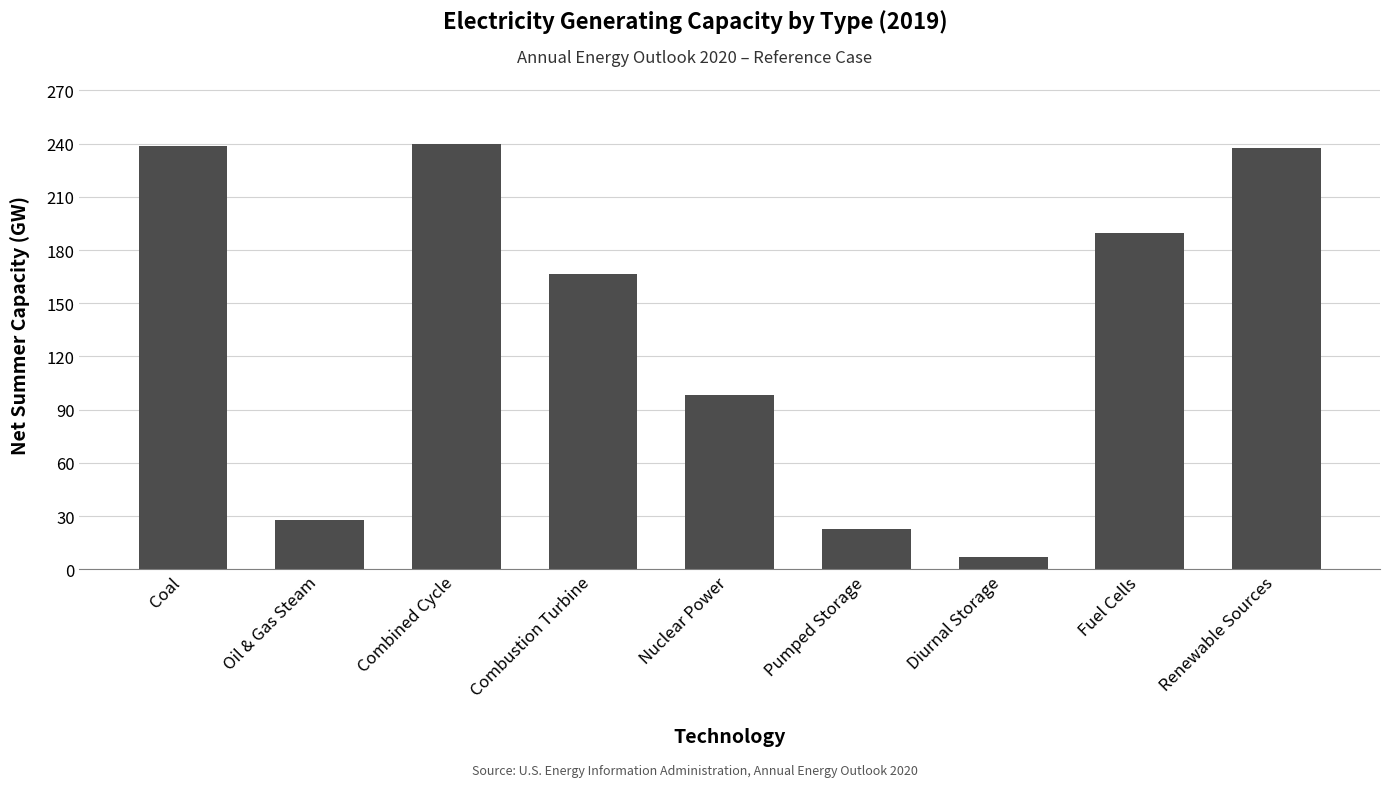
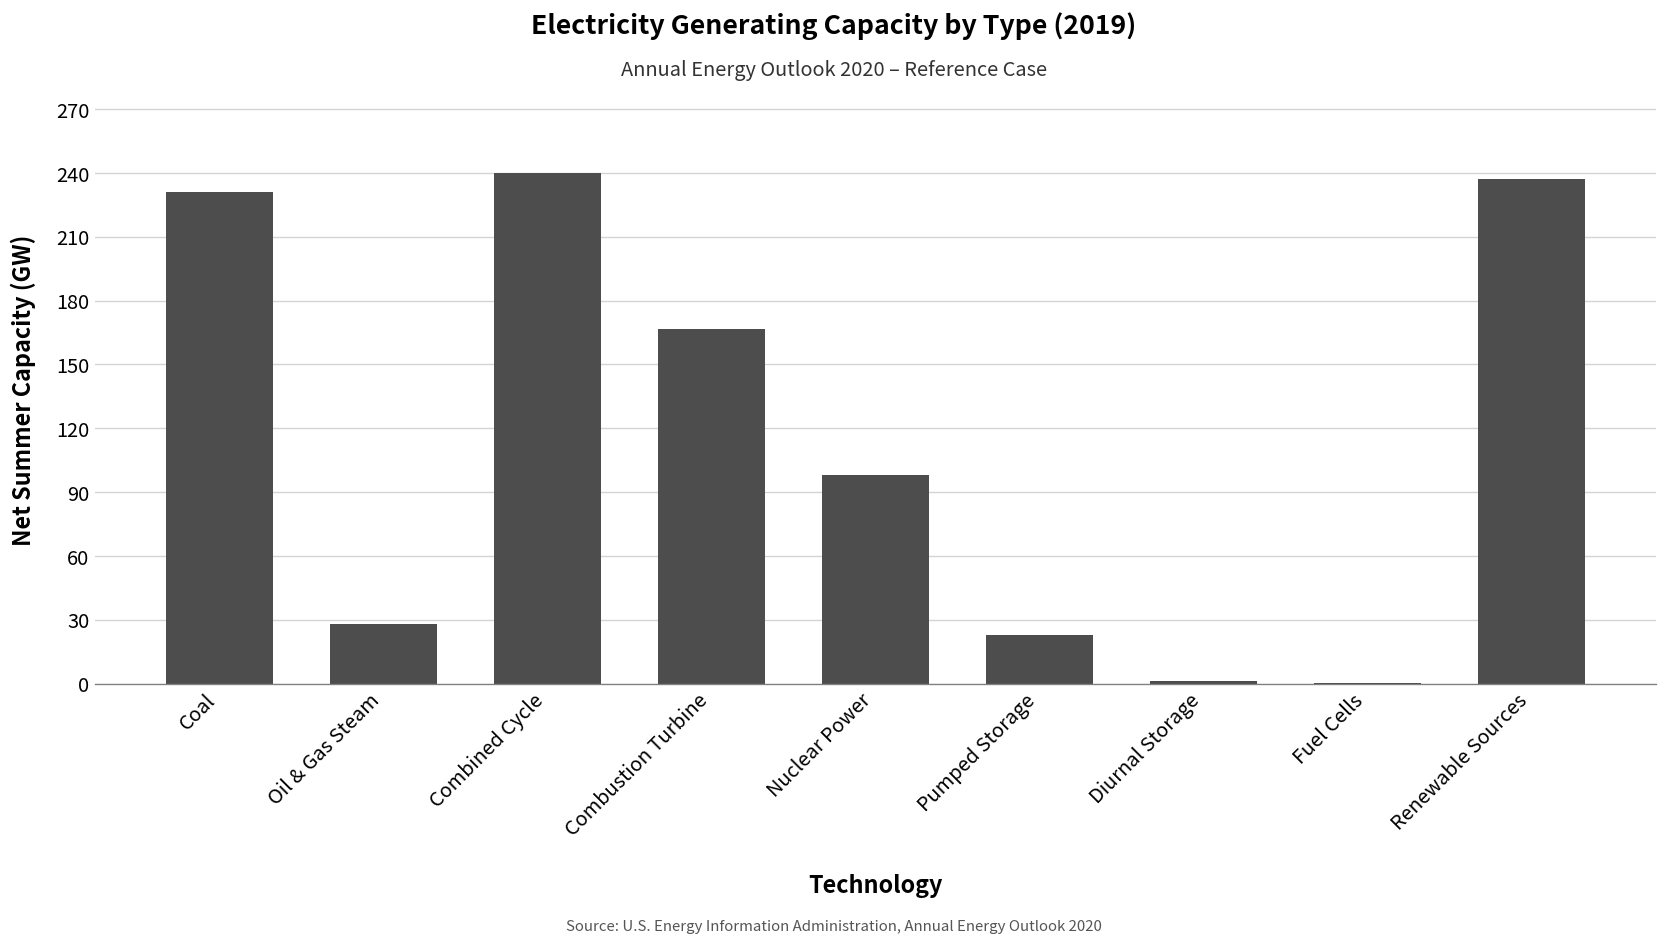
Coal: 238 -> 231
Diurnal Storage: 7 -> 1
Fuel Cells: 190 -> 0
